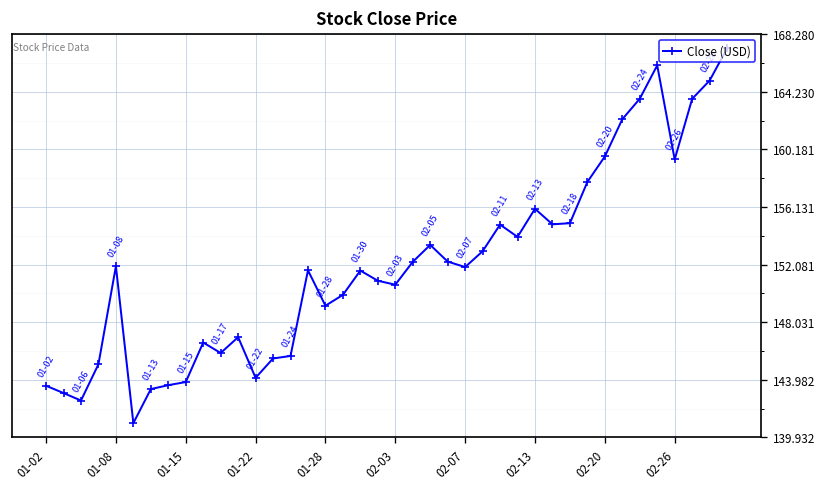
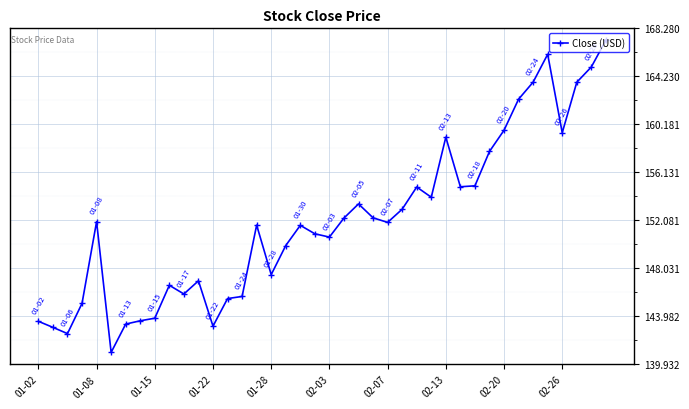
01-22: 144.1 -> 143.1
01-28: 149.2 -> 147.5
02-13: 156.0 -> 159.1
